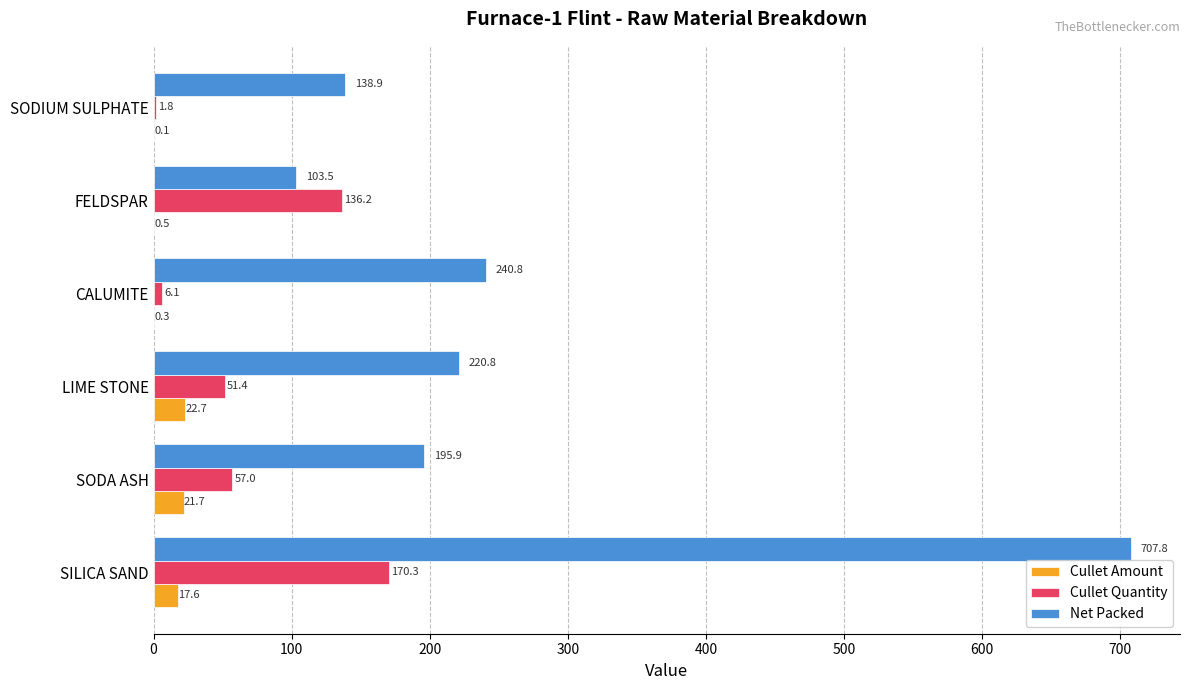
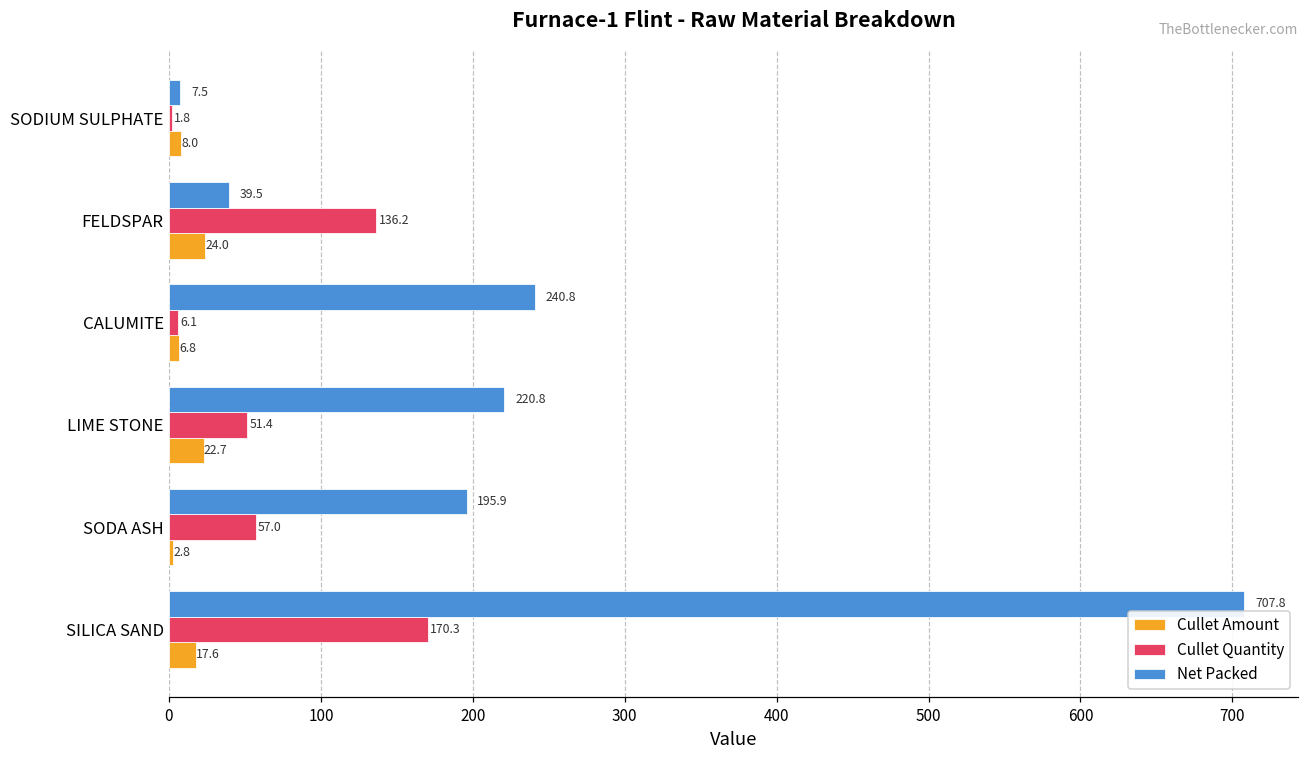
Net Packed, SODIUM SULPHATE: 138.9 -> 7.5
Cullet Amount, SODIUM SULPHATE: 0.1 -> 8.0
Net Packed, FELDSPAR: 103.5 -> 39.5
Cullet Amount, FELDSPAR: 0.5 -> 24.0
Cullet Amount, CALUMITE: 0.3 -> 6.8
Cullet Amount, SODA ASH: 21.7 -> 2.8
